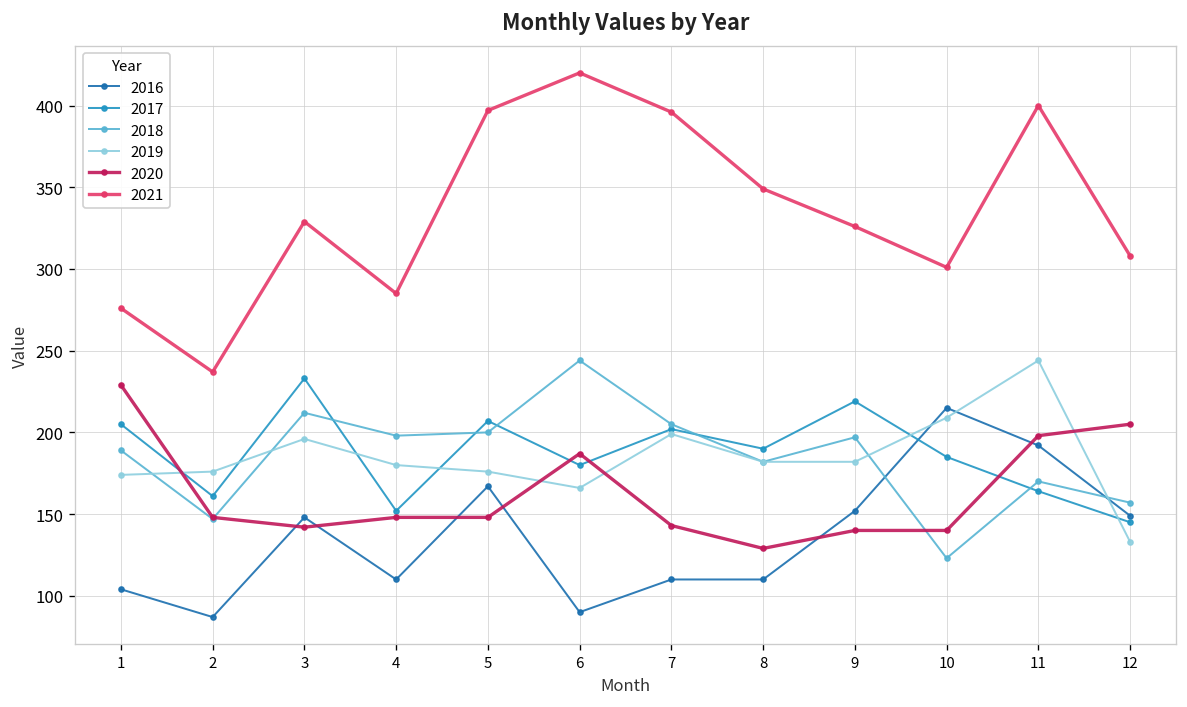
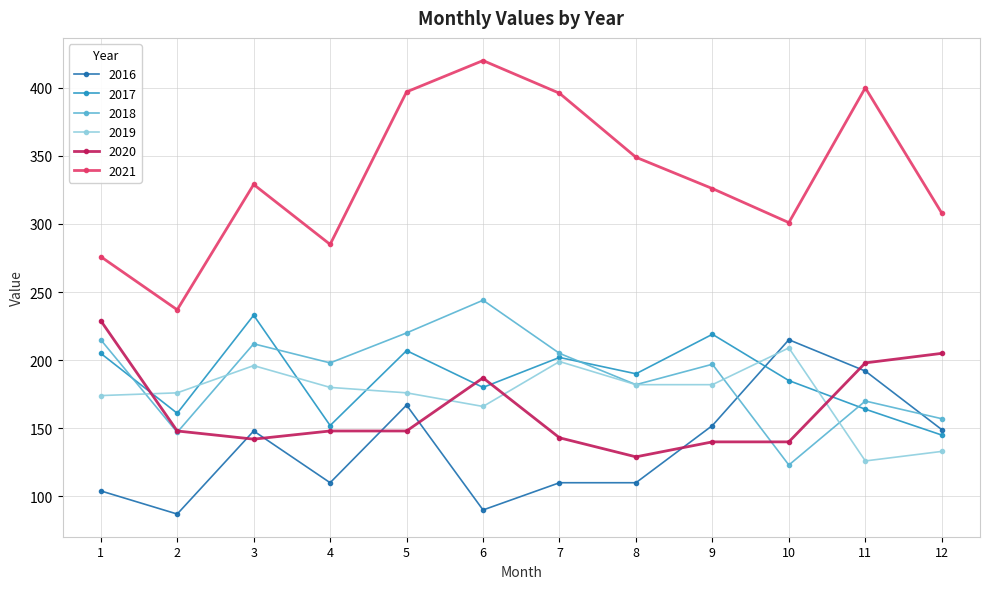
2018, 1: 189 -> 215
2018, 5: 200 -> 220
2019, 11: 244 -> 126
